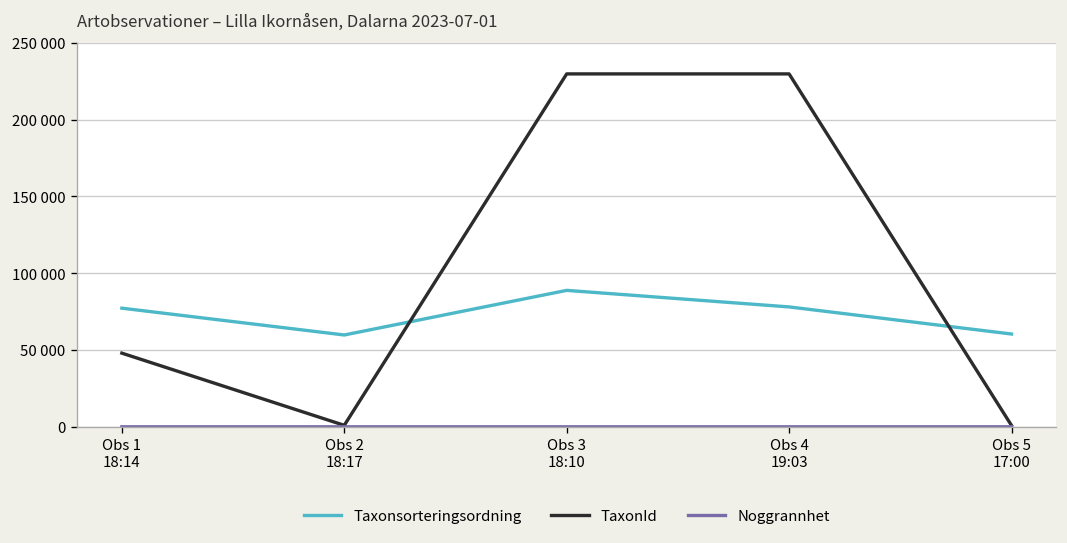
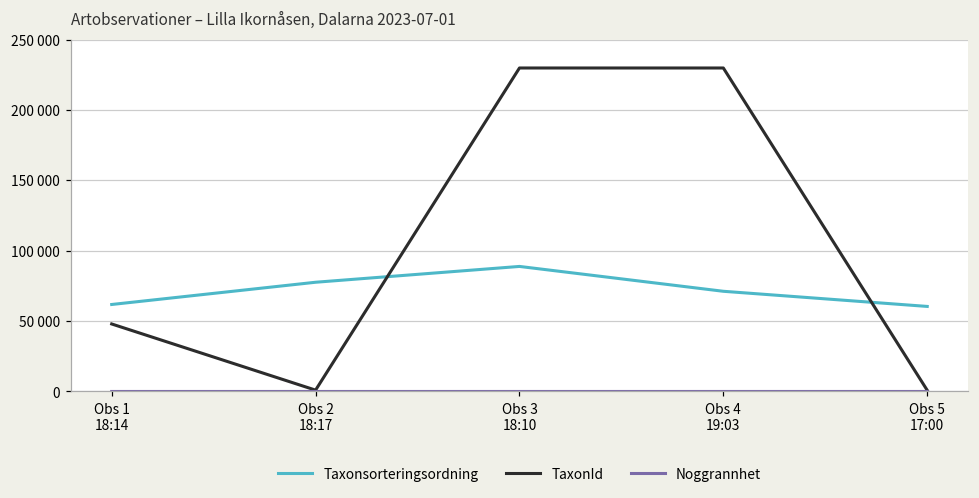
Taxonsorteringsordning, Obs 1 18:14: 77000 -> 62000
Taxonsorteringsordning, Obs 2 18:17: 60000 -> 78000
Taxonsorteringsordning, Obs 4 19:03: 78000 -> 71000
